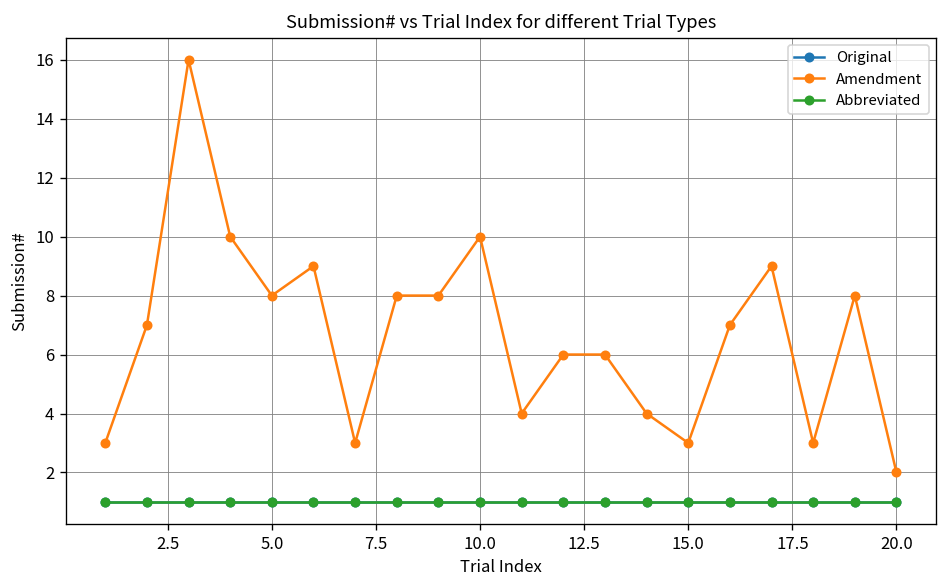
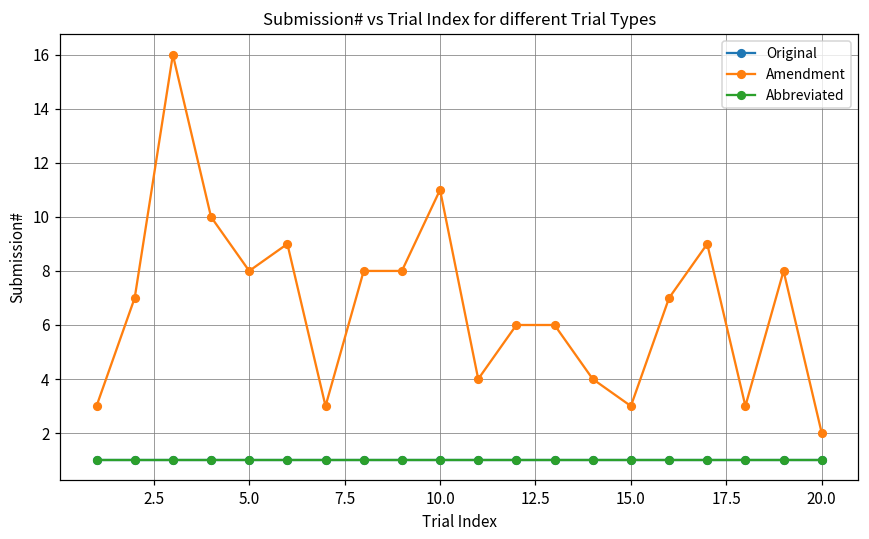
Amendment, 10.0: 10 -> 11
